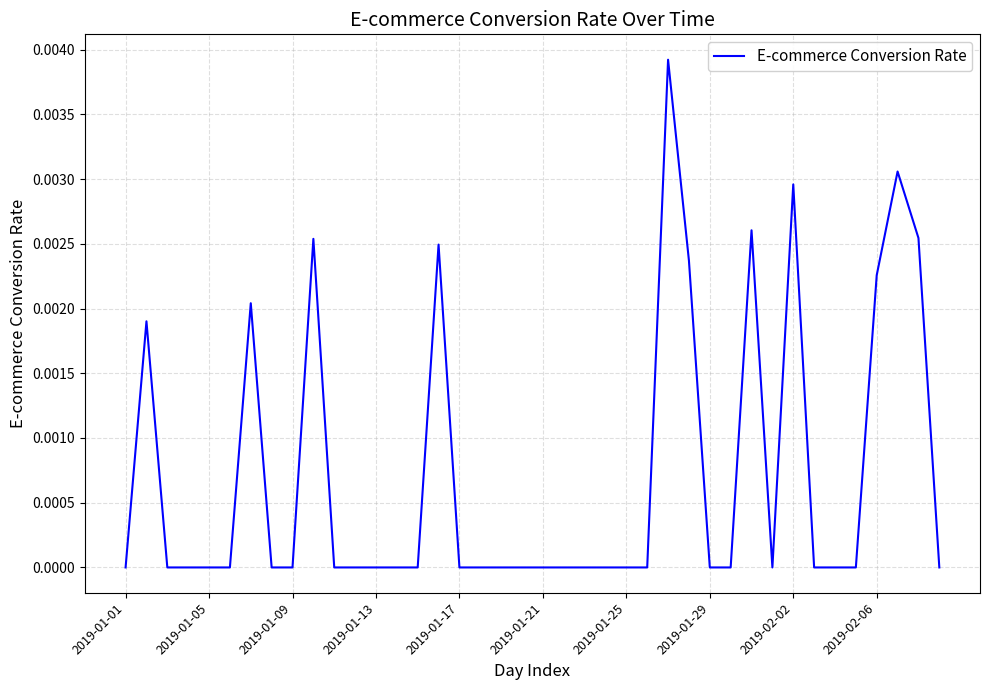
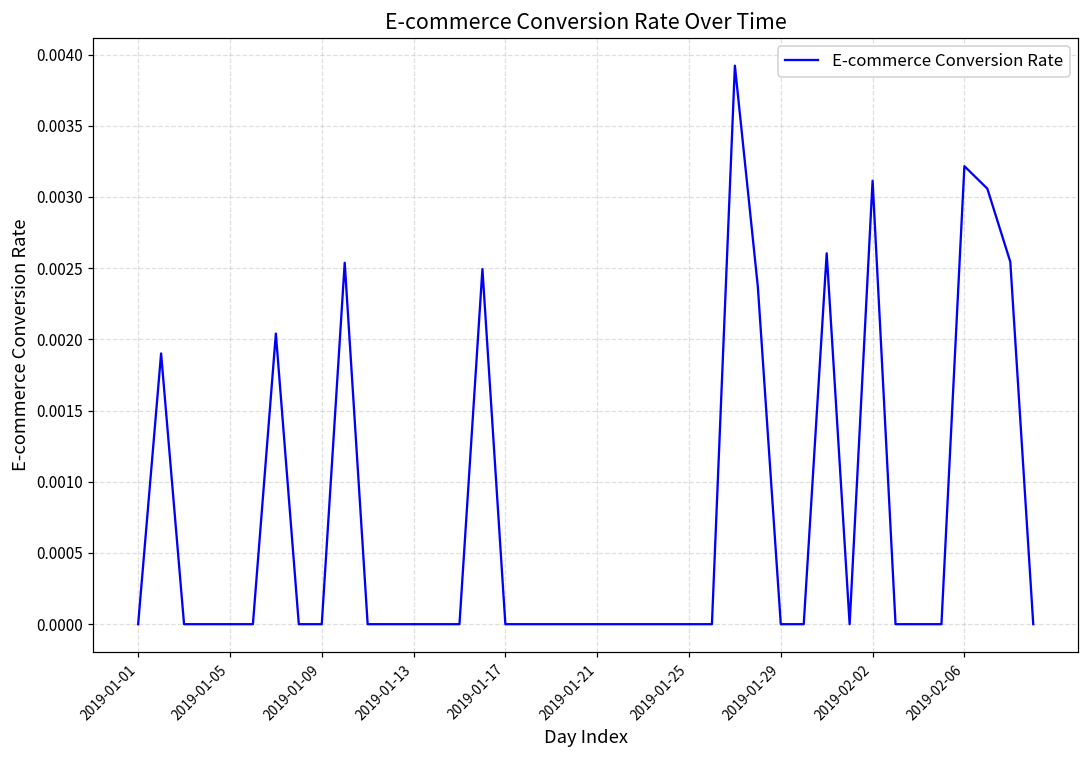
2019-02-02: 0.00296 -> 0.00311
2019-02-06: 0.00226 -> 0.00322
